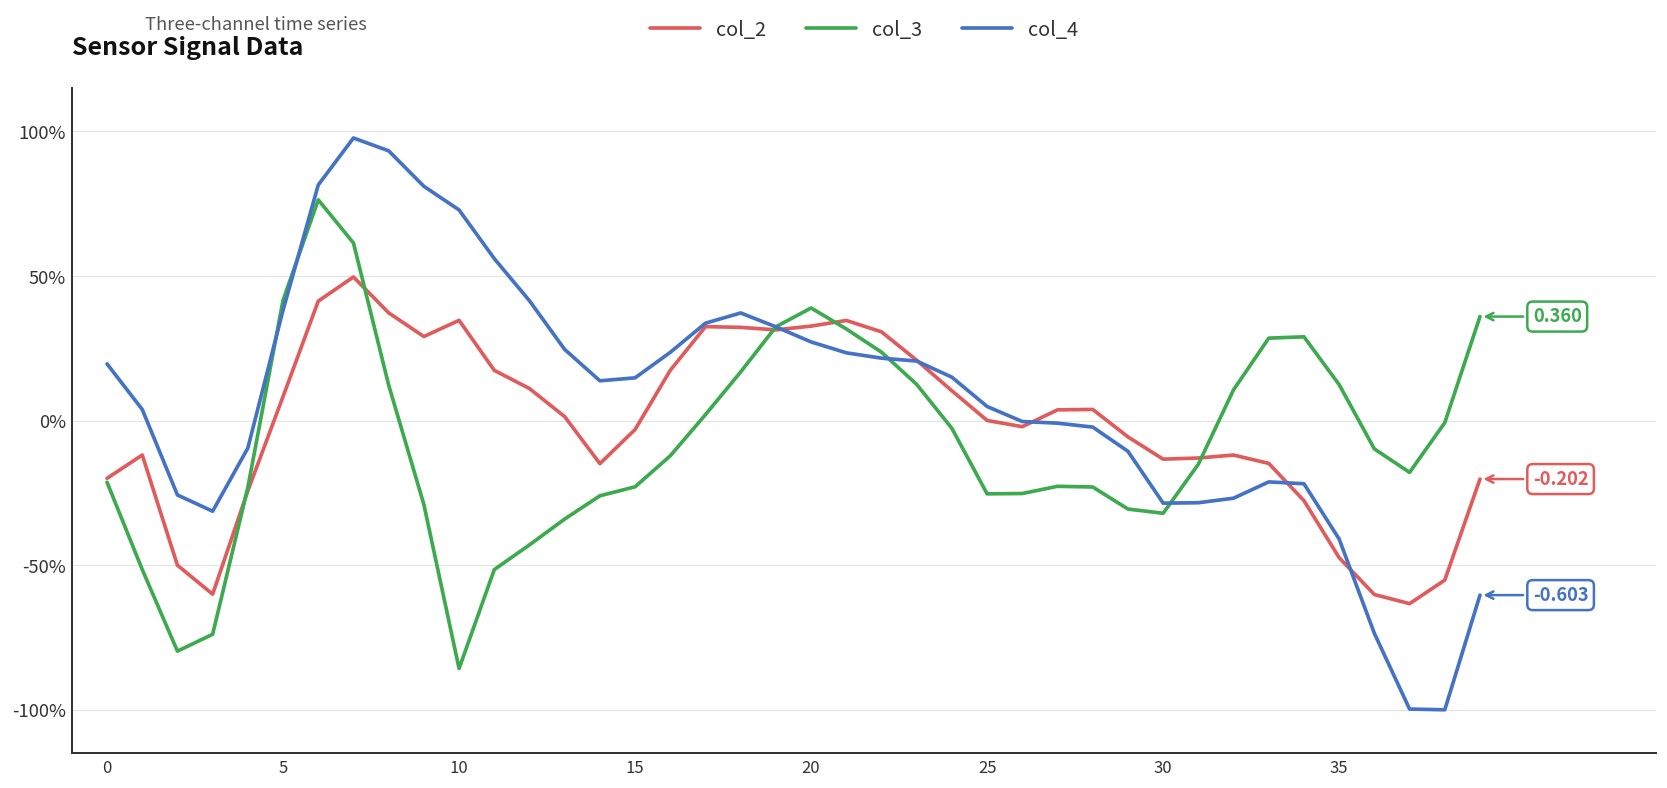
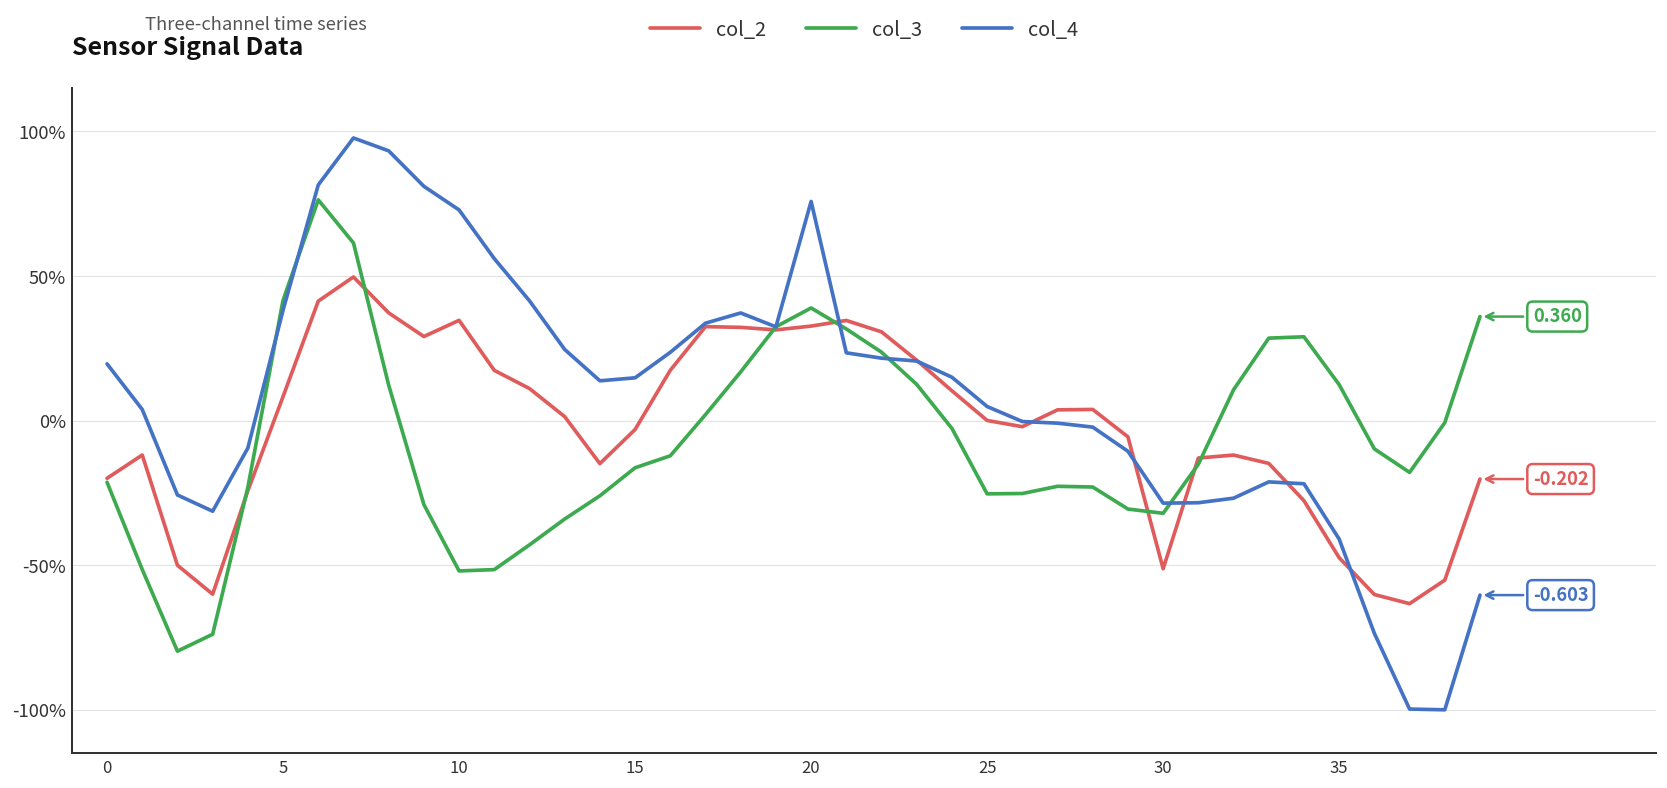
col_3, 10: -86% -> -52%
col_3, 15: -23% -> -16%
col_4, 20: 27% -> 76%
col_2, 30: -13% -> -51%
